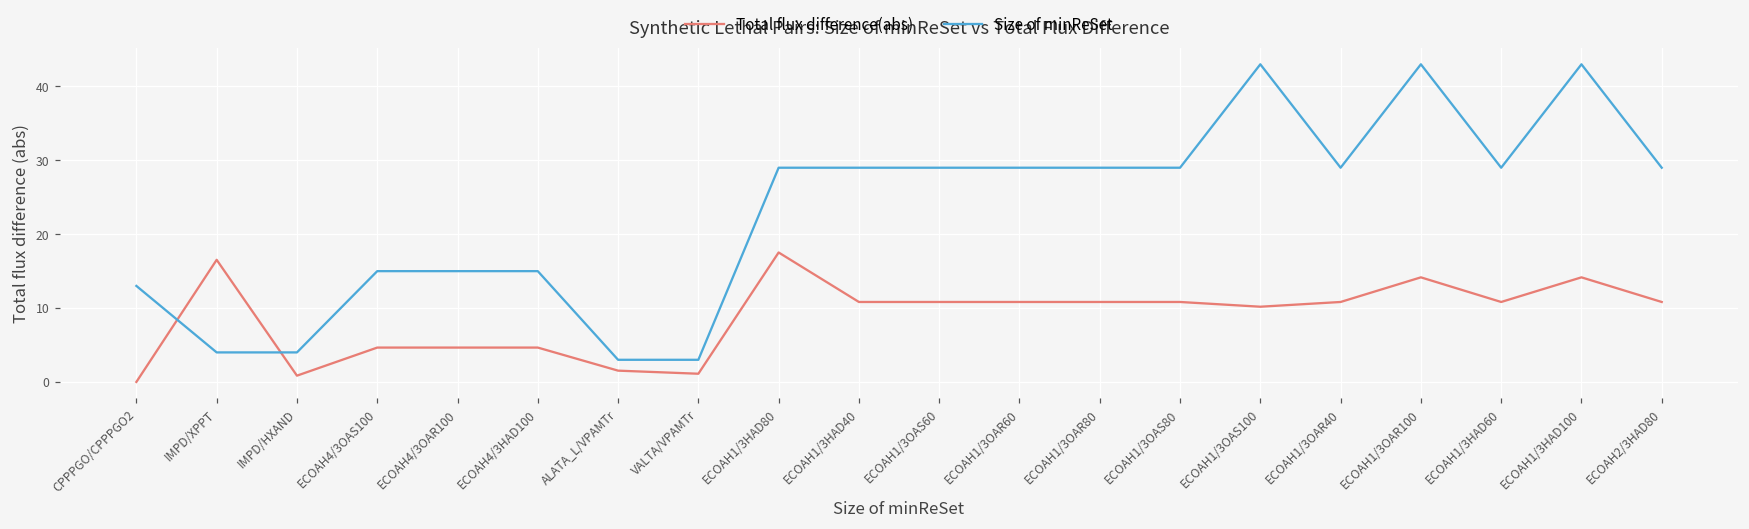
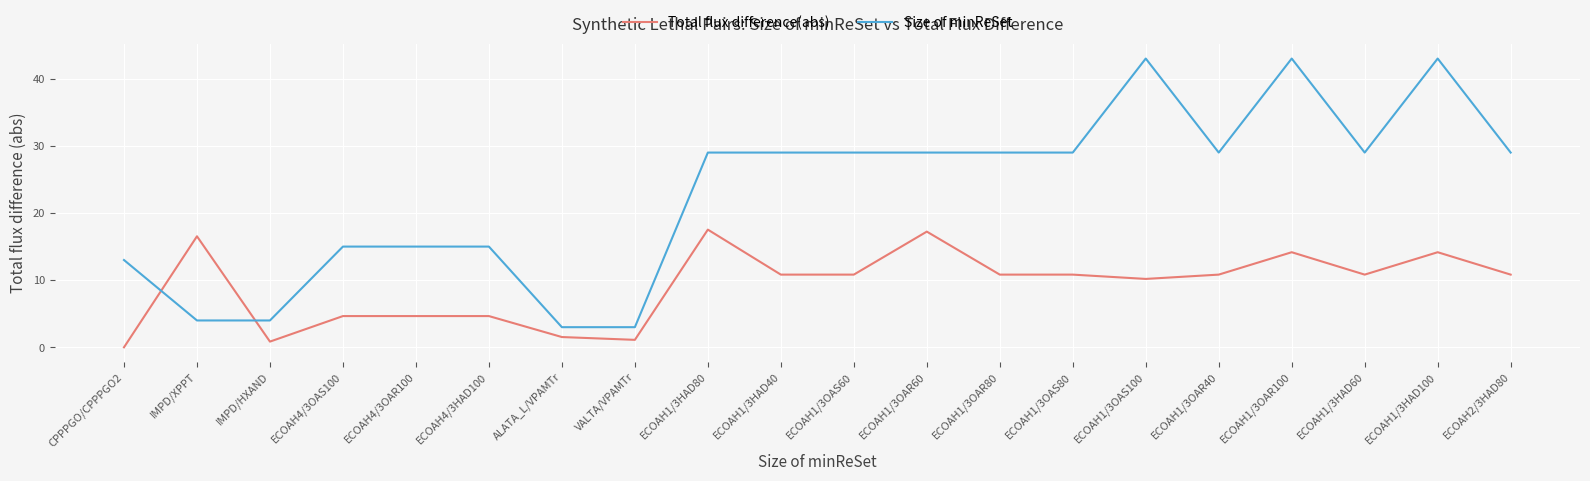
Total flux difference(abs), ECOAH1/3OAR60: 11 -> 17
